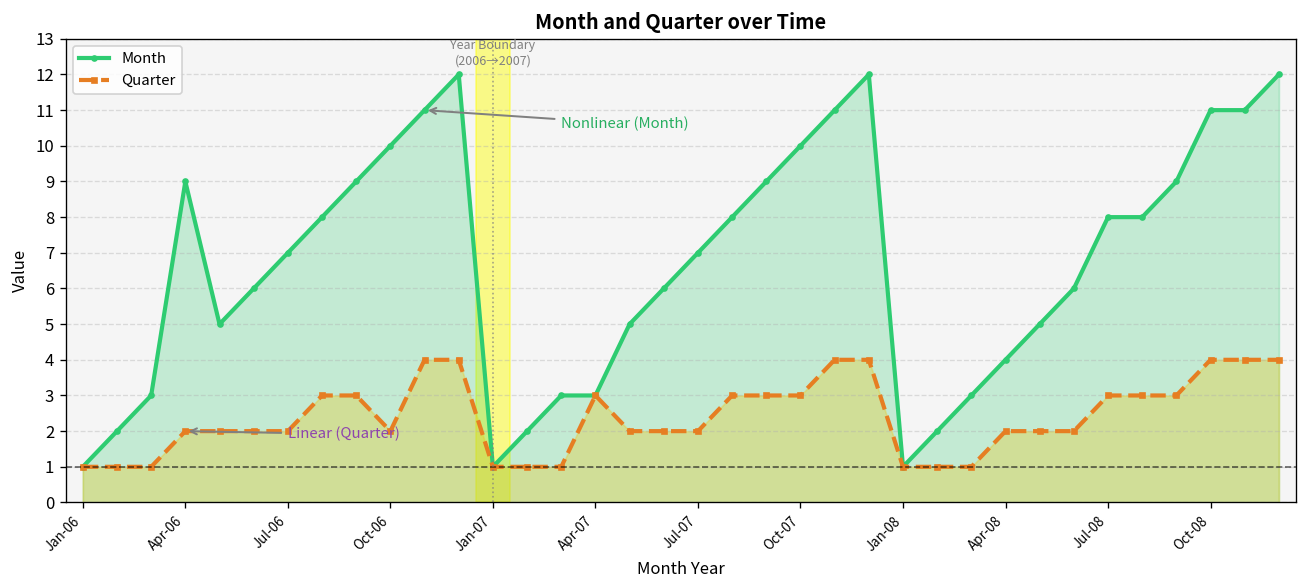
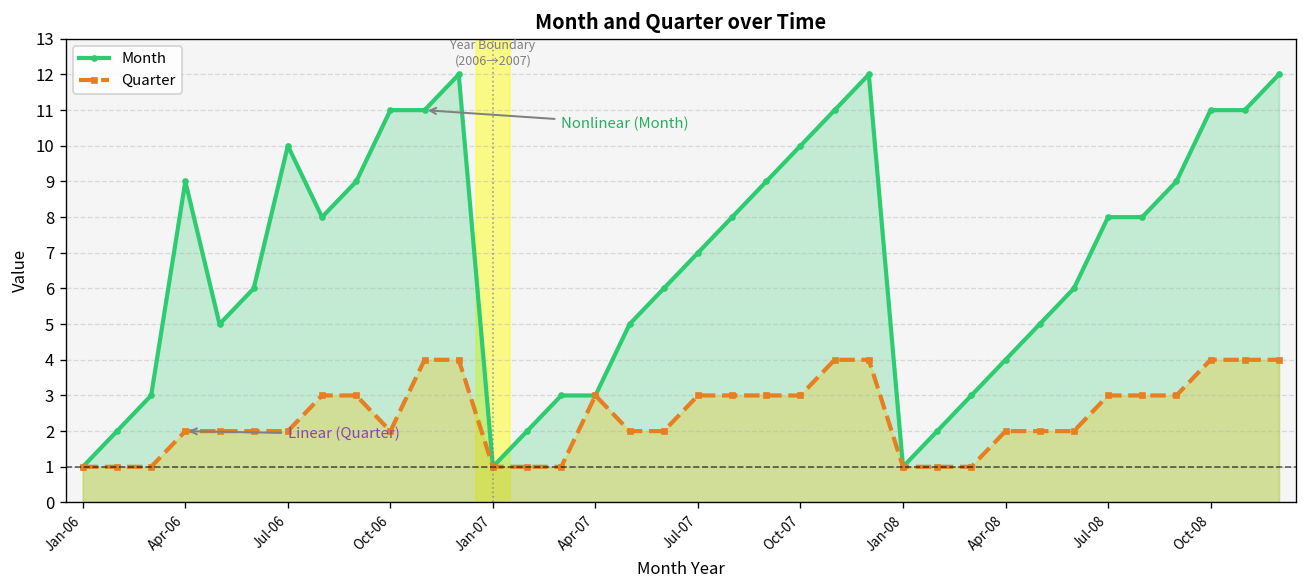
Month, Jul-06: 7 -> 10
Month, Oct-06: 10 -> 11
Quarter, Jul-07: 2 -> 3
